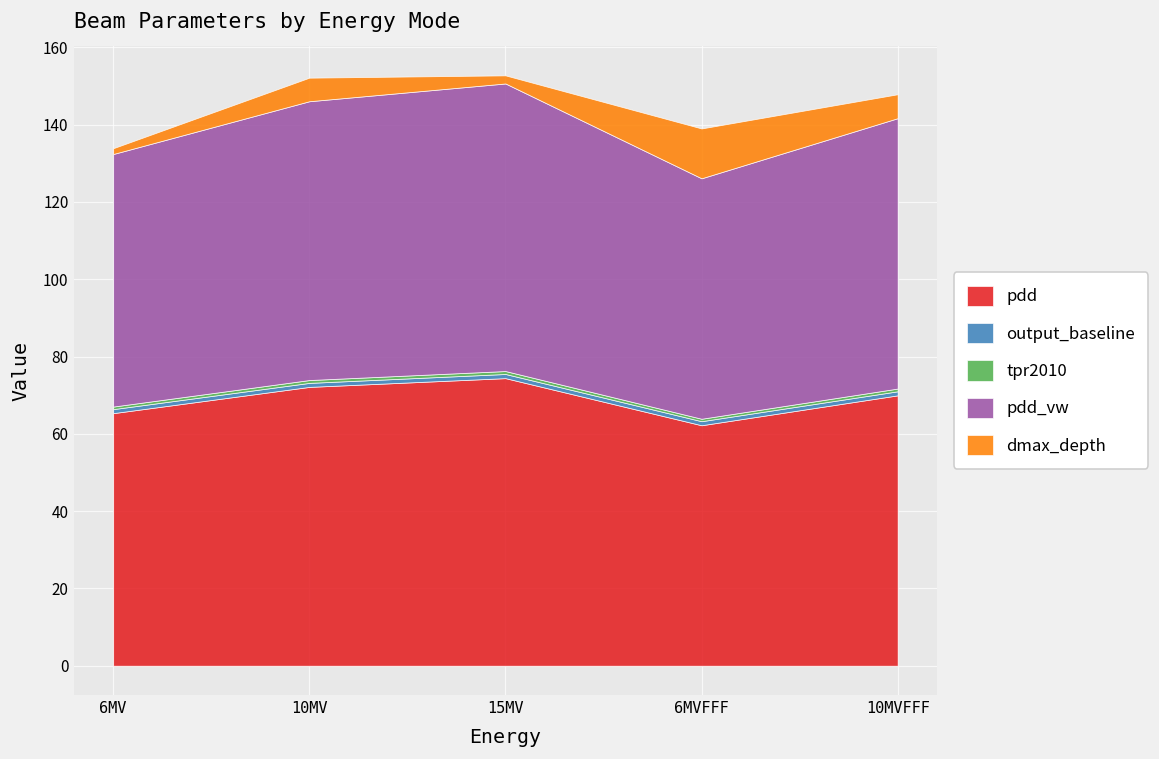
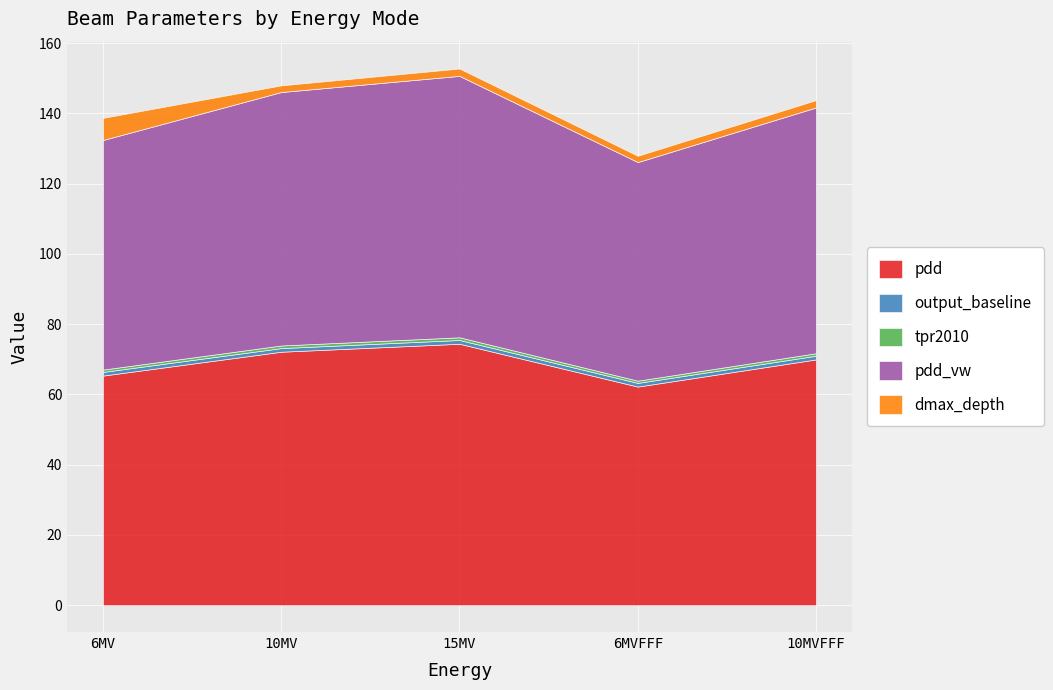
dmax_depth, 6MV: 2 -> 6
dmax_depth, 10MV: 6 -> 2
dmax_depth, 6MVFFF: 13 -> 2
dmax_depth, 10MVFFF: 6 -> 2
